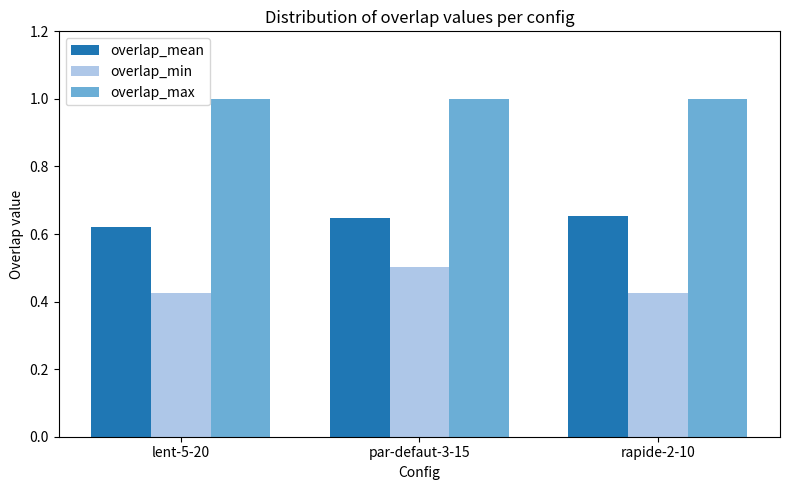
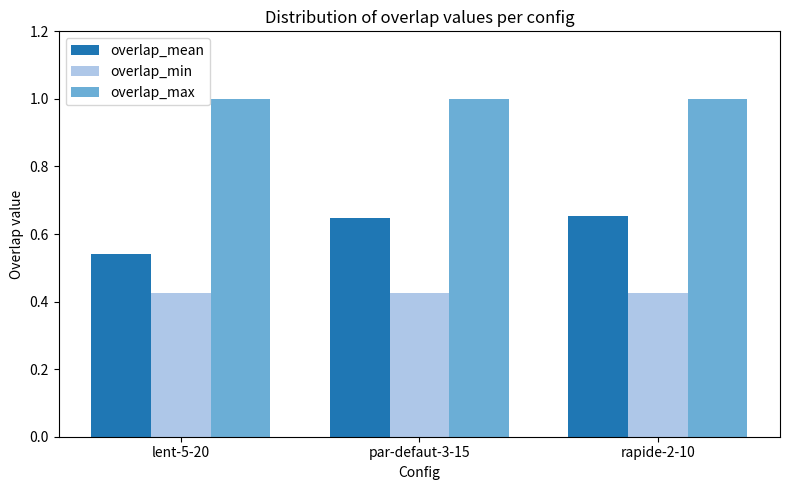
overlap_mean, lent-5-20: 0.62 -> 0.54
overlap_min, par-defaut-3-15: 0.50 -> 0.42
